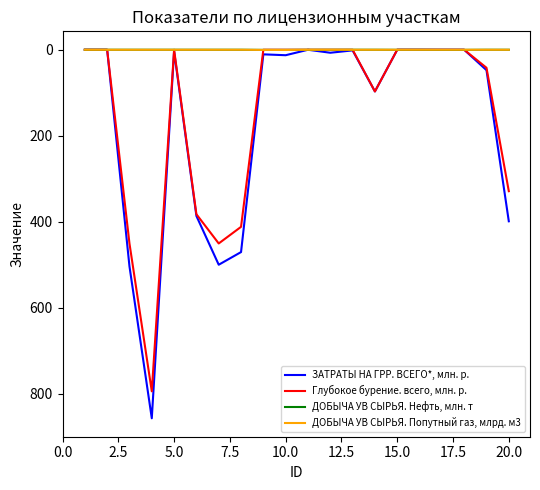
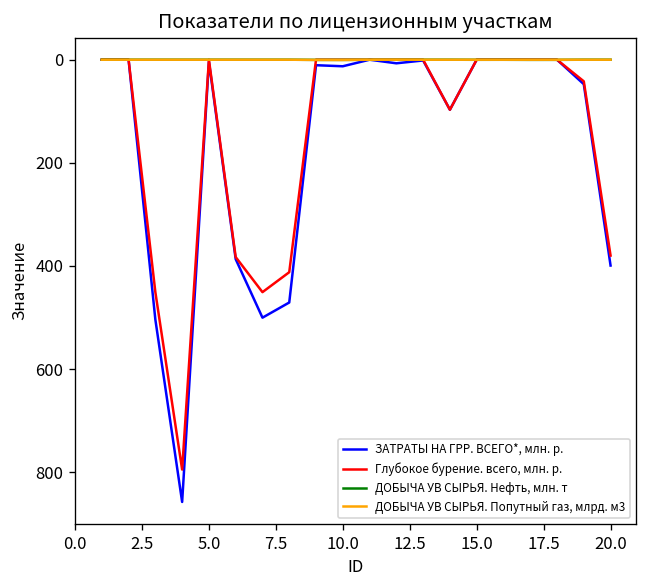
Глубокое бурение. всего, млн. р., 20.0: 330 -> 380
